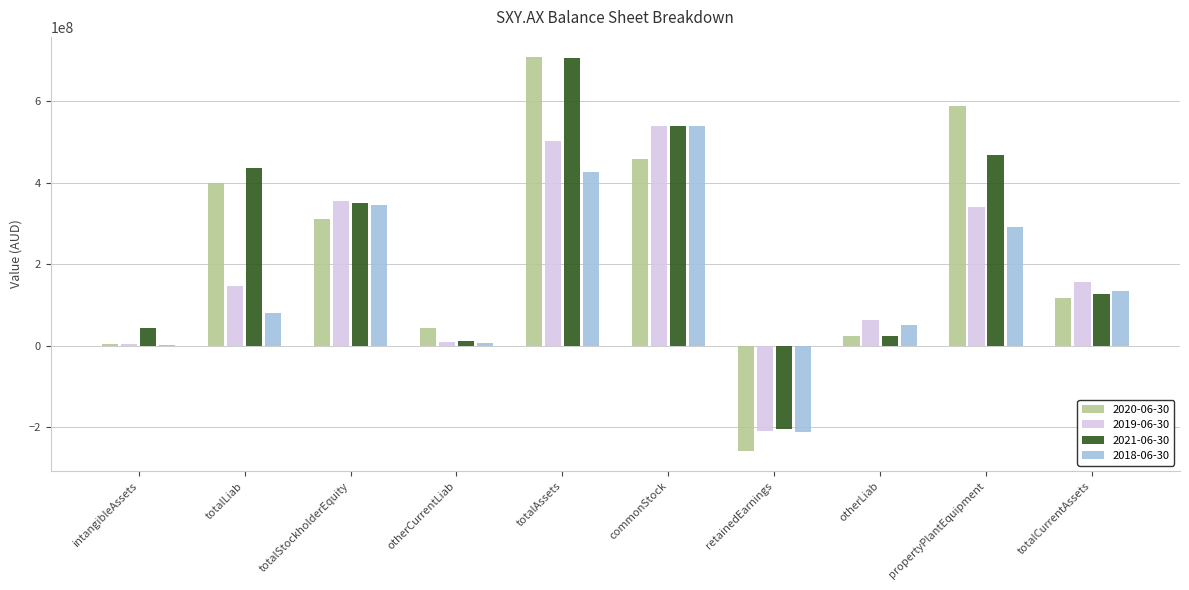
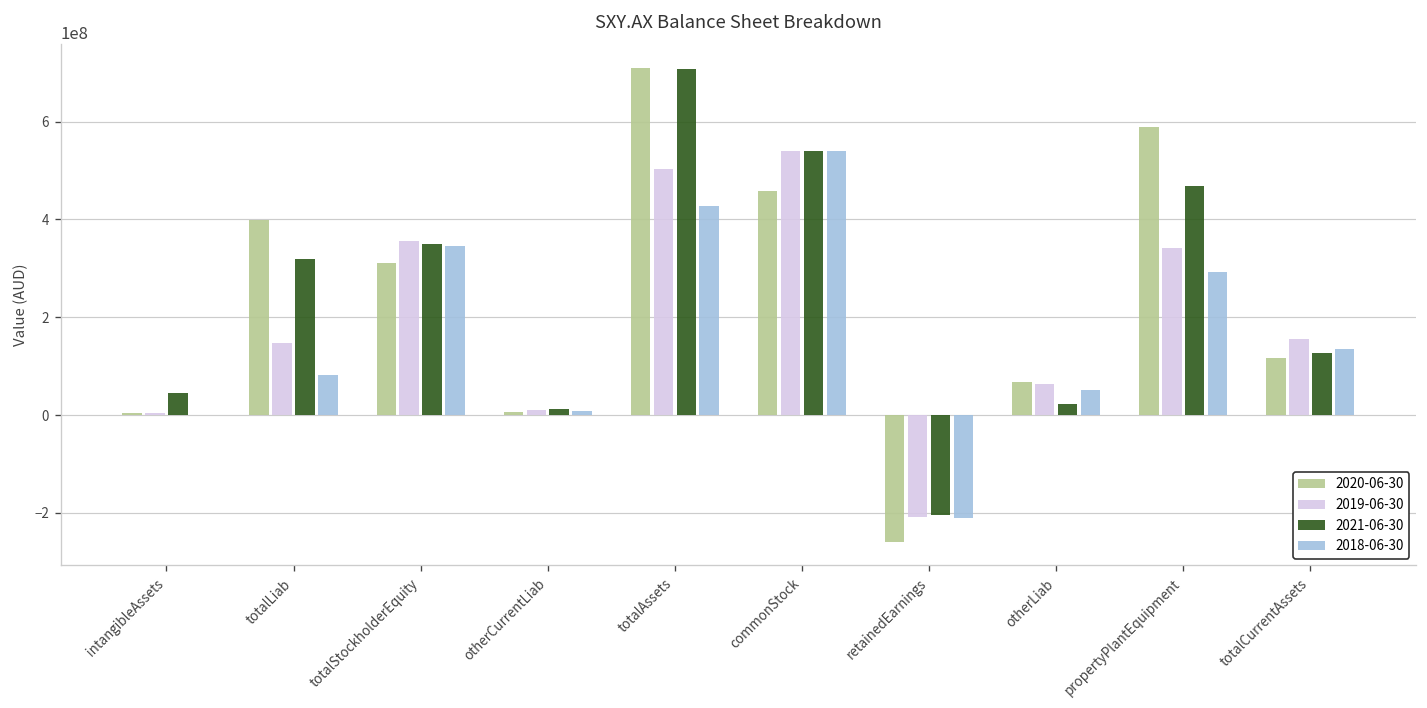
2021-06-30, totalLiab: 440000000 -> 320000000
2020-06-30, otherCurrentLiab: 40000000 -> 10000000
2020-06-30, otherLiab: 20000000 -> 70000000
